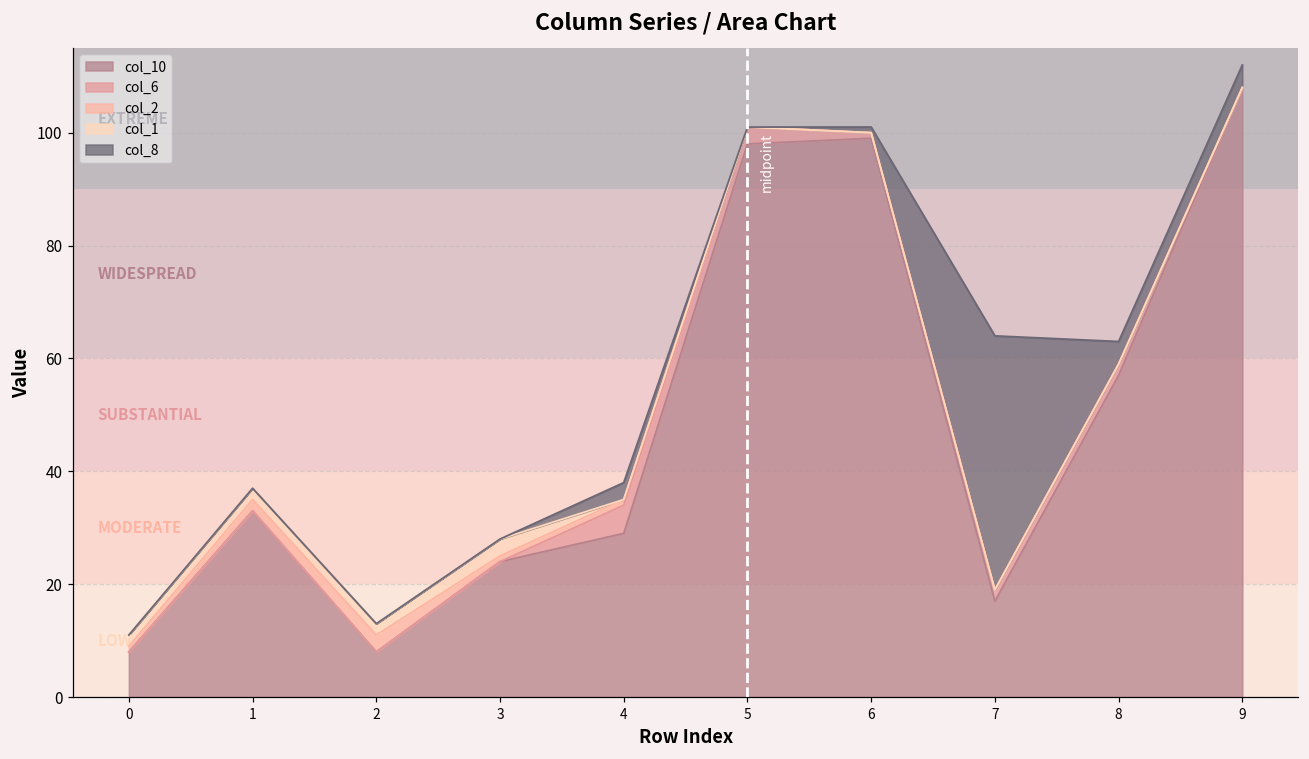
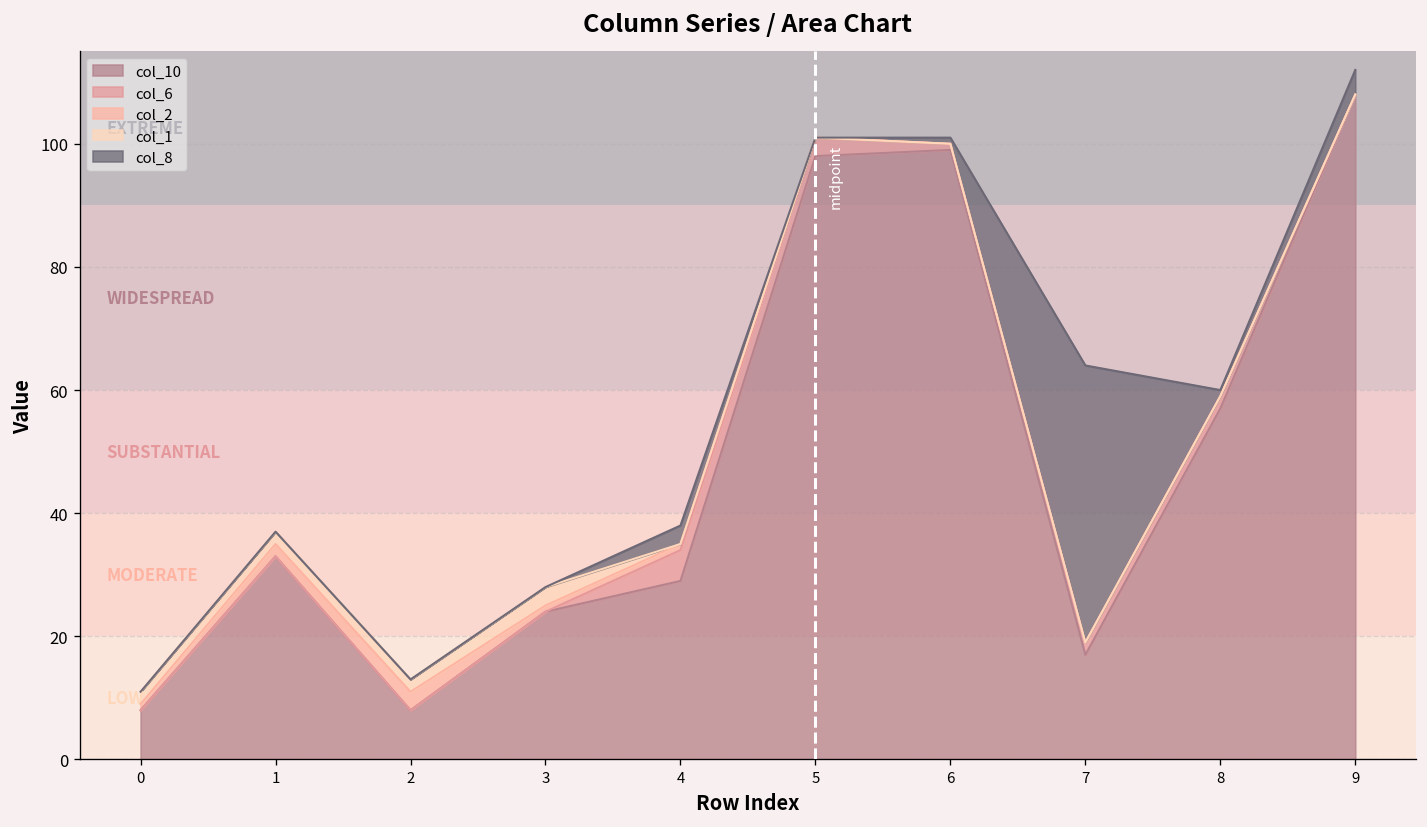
col_8, 8: 4 -> 1
